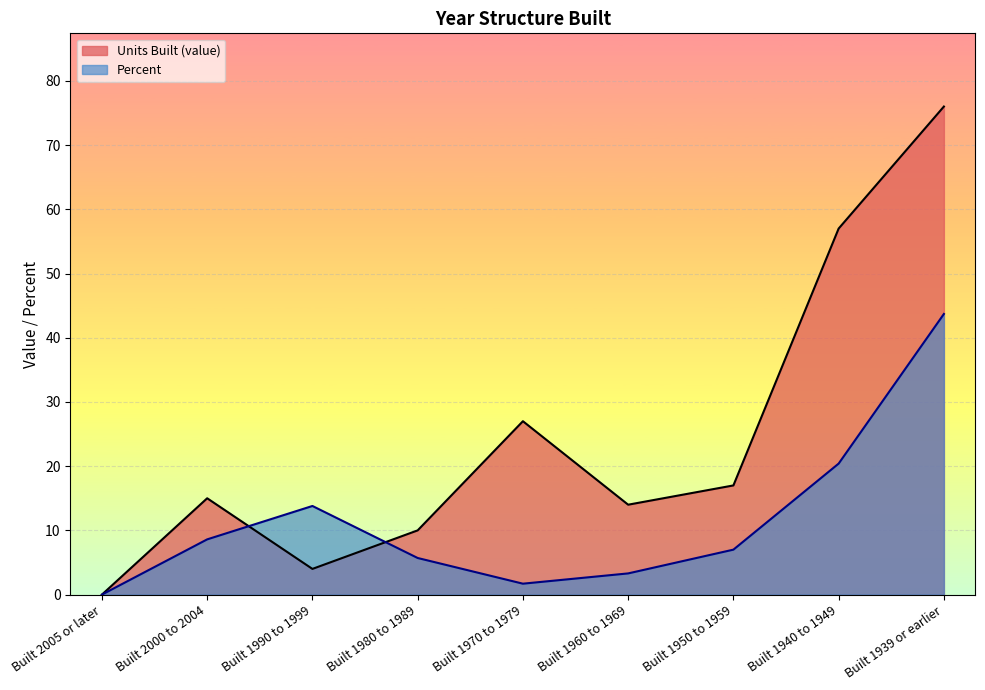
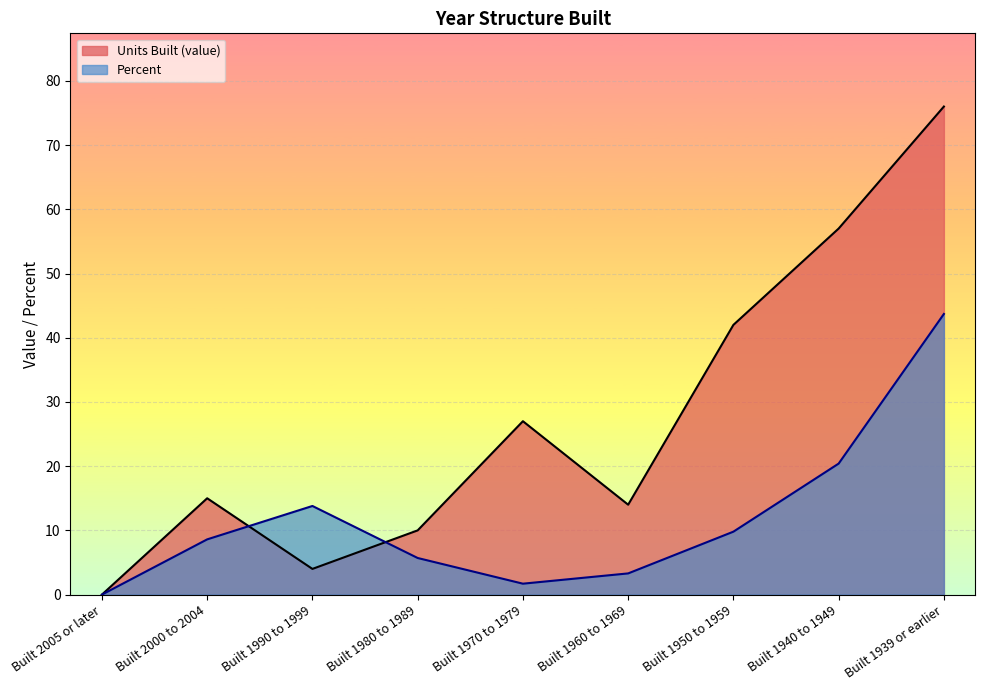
Units Built (value), Built 1950 to 1959: 17 -> 42
Percent, Built 1950 to 1959: 7 -> 10
